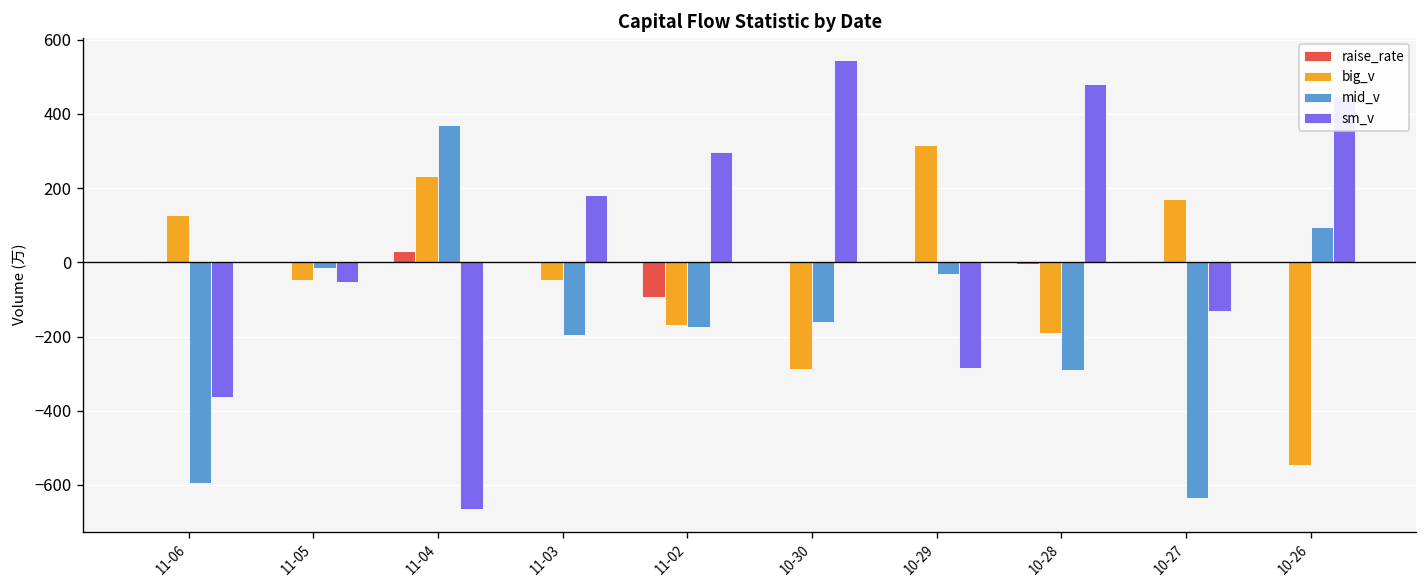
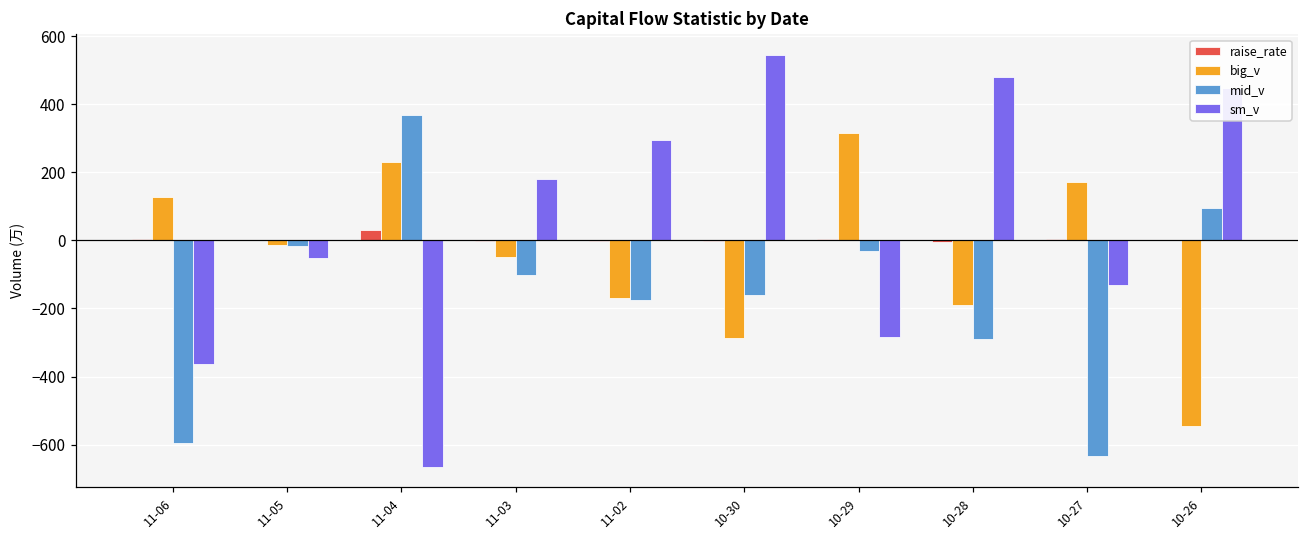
big_v, 11-05: -50 -> -10
mid_v, 11-03: -200 -> -100
raise_rate, 11-02: -90 -> 0
